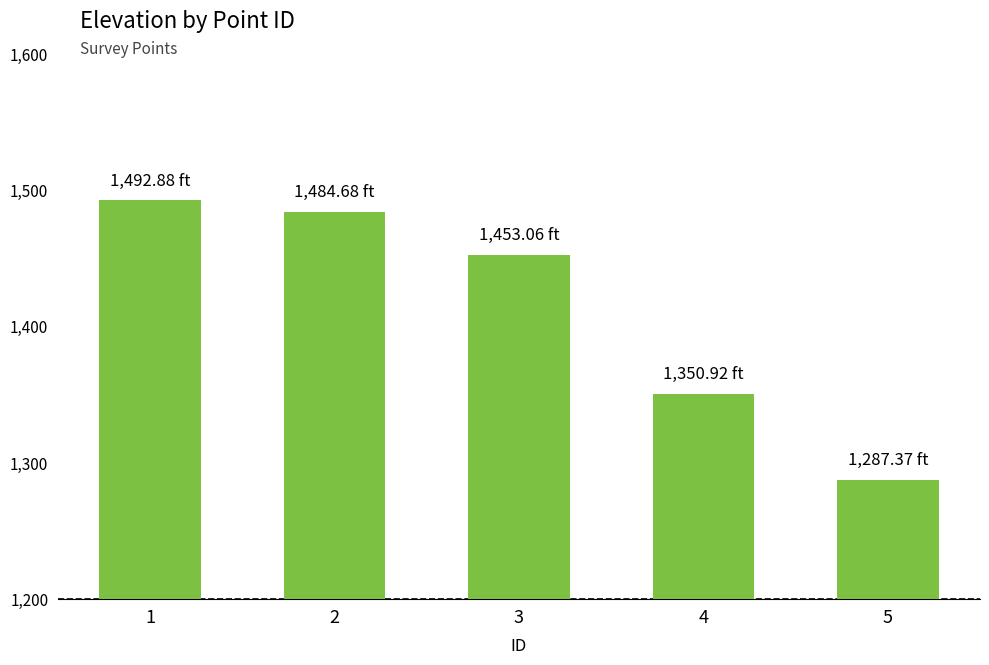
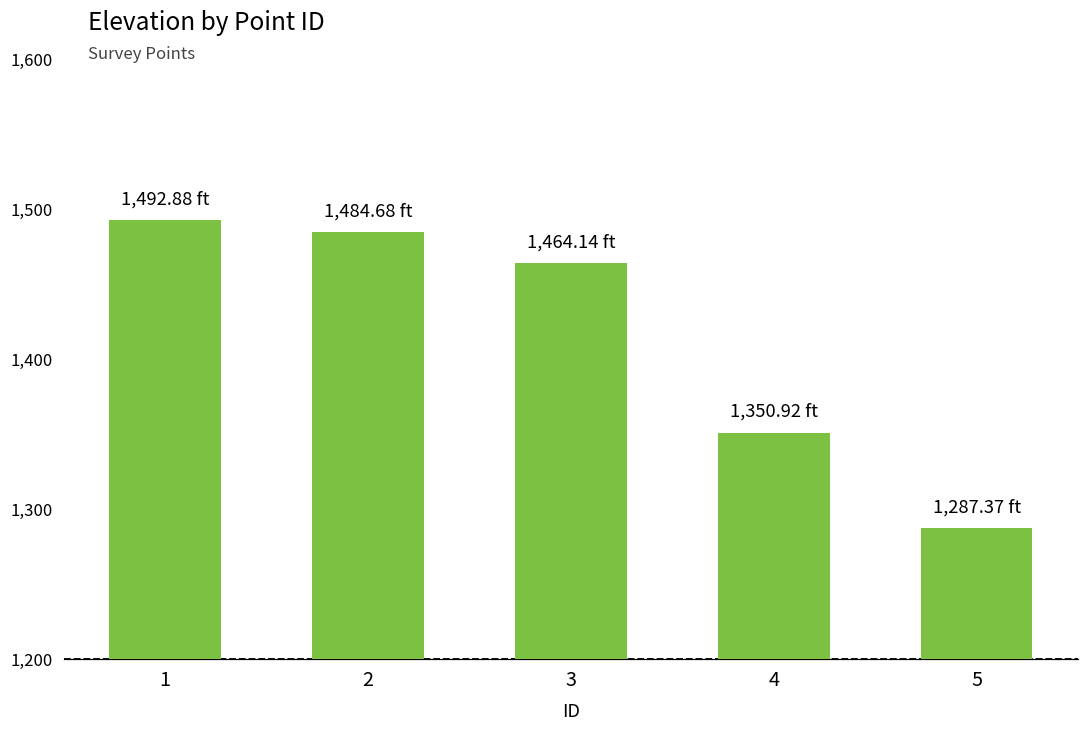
3: 1,453.06 -> 1,464.14
